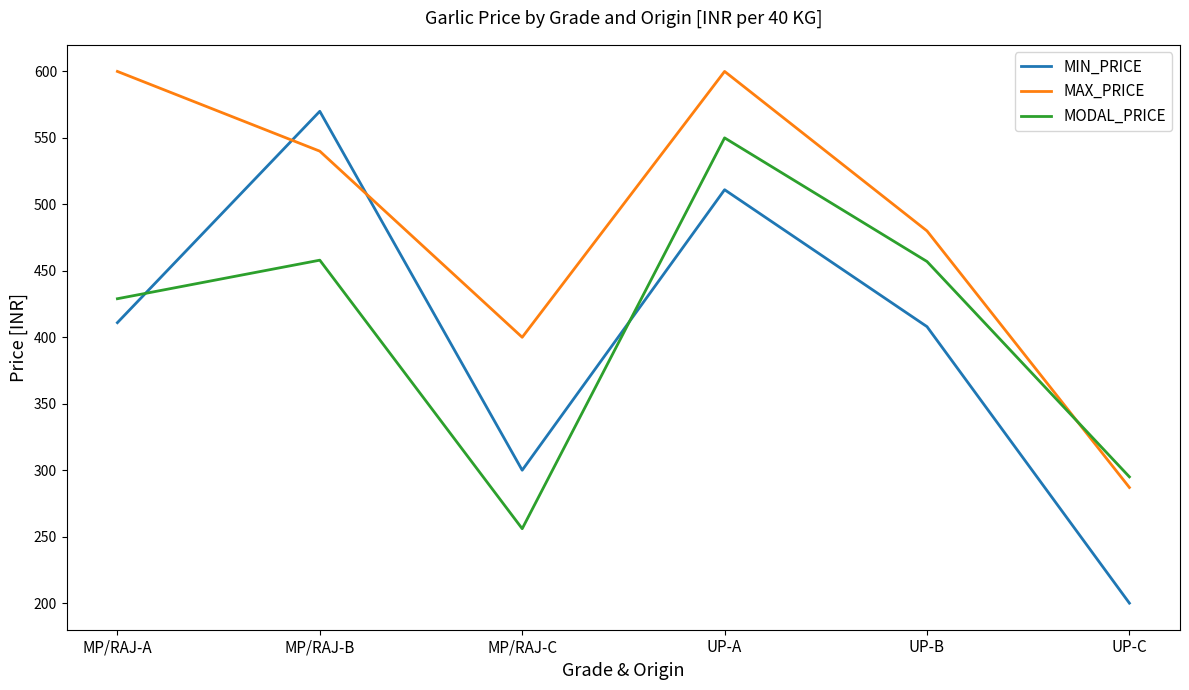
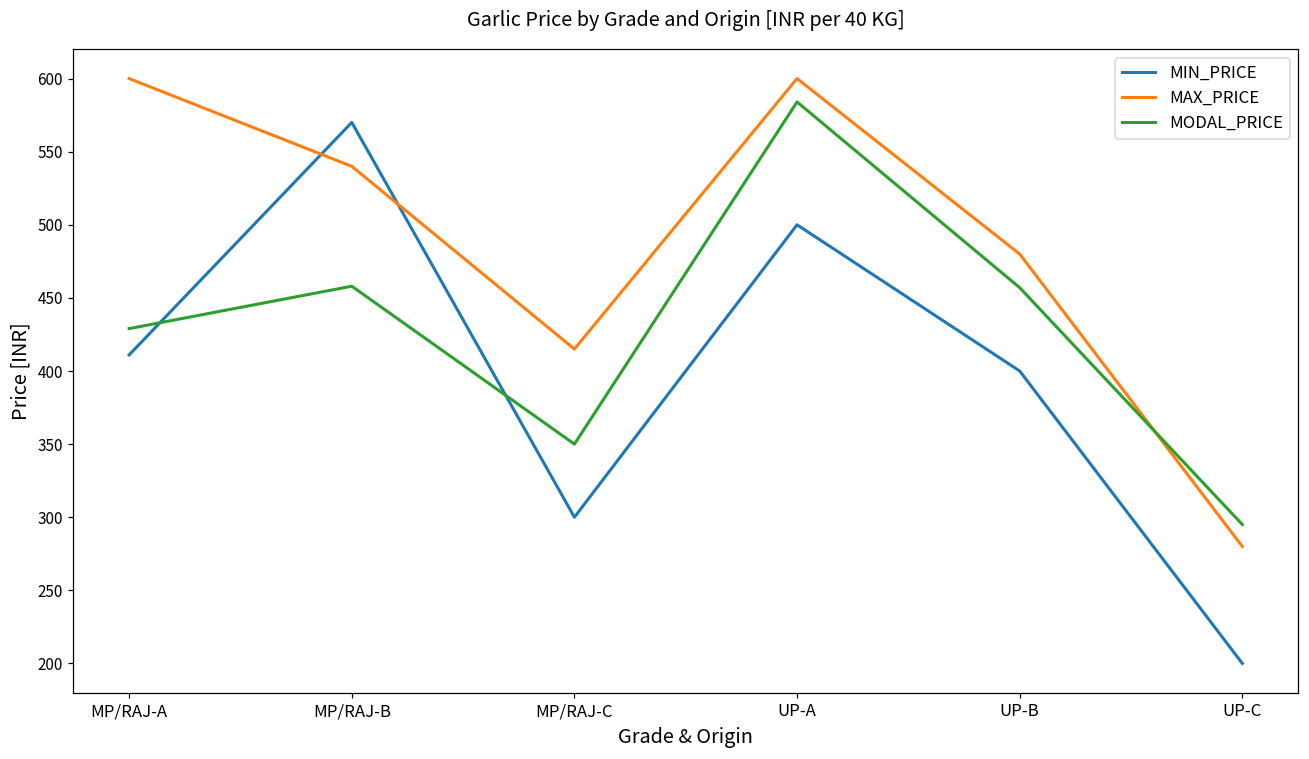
MAX_PRICE, MP/RAJ-C: 400 -> 415
MODAL_PRICE, MP/RAJ-C: 256 -> 350
MIN_PRICE, UP-A: 511 -> 500
MODAL_PRICE, UP-A: 550 -> 584
MIN_PRICE, UP-B: 408 -> 400
MAX_PRICE, UP-C: 287 -> 280
